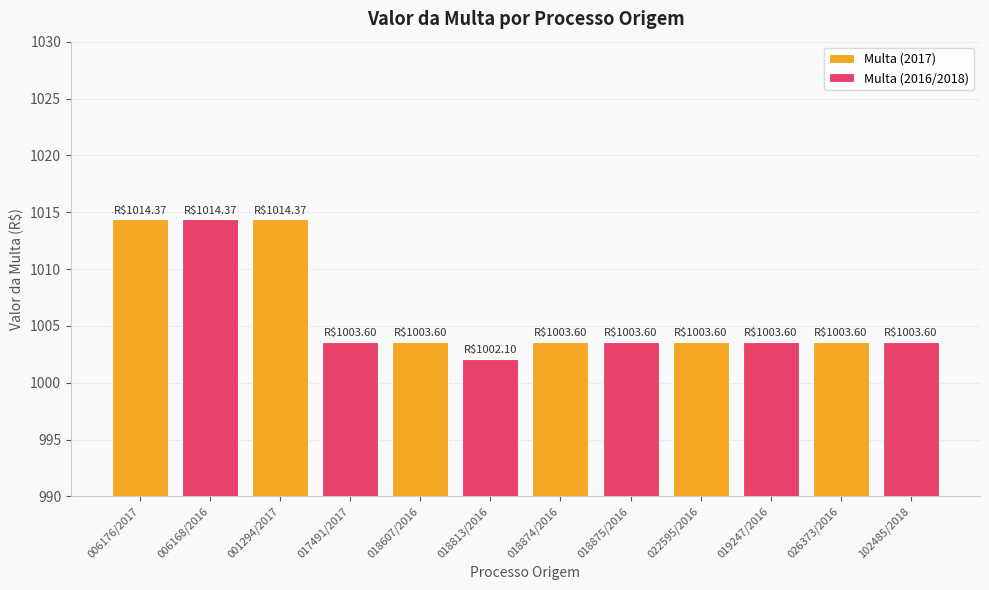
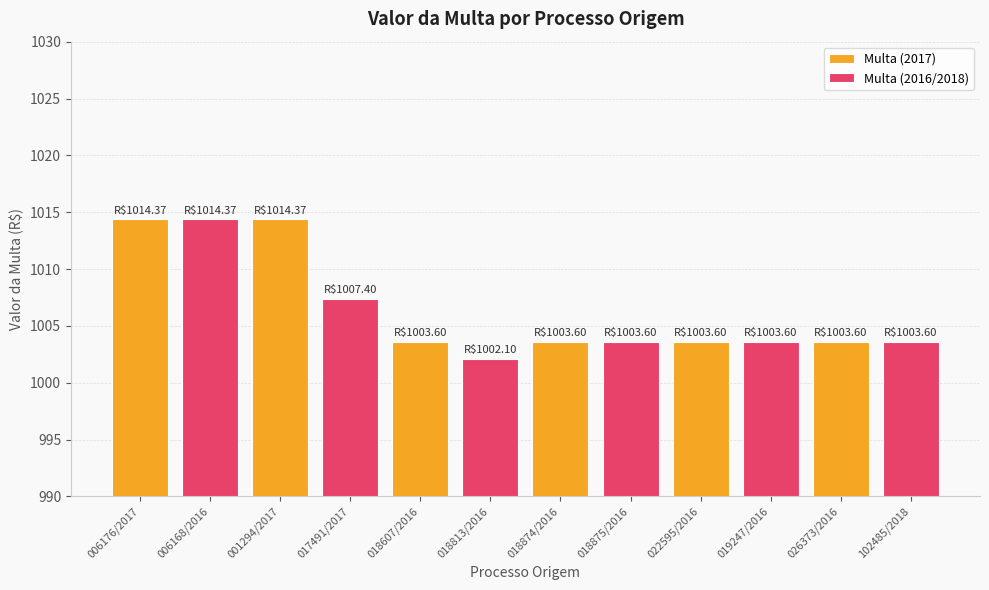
Multa (2016/2018), 017491/2017: $1003.60 -> $1007.40
